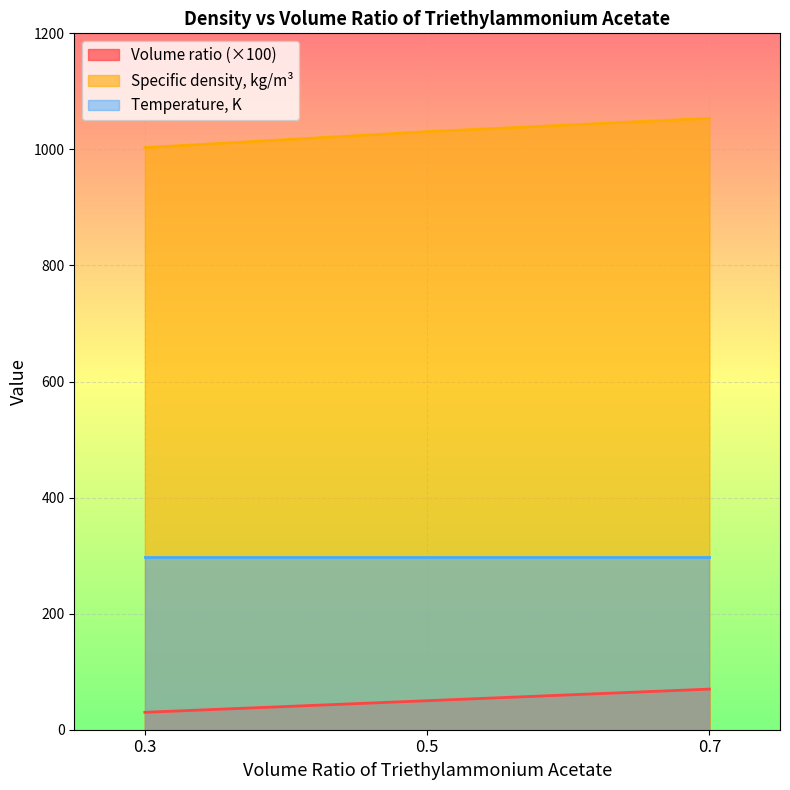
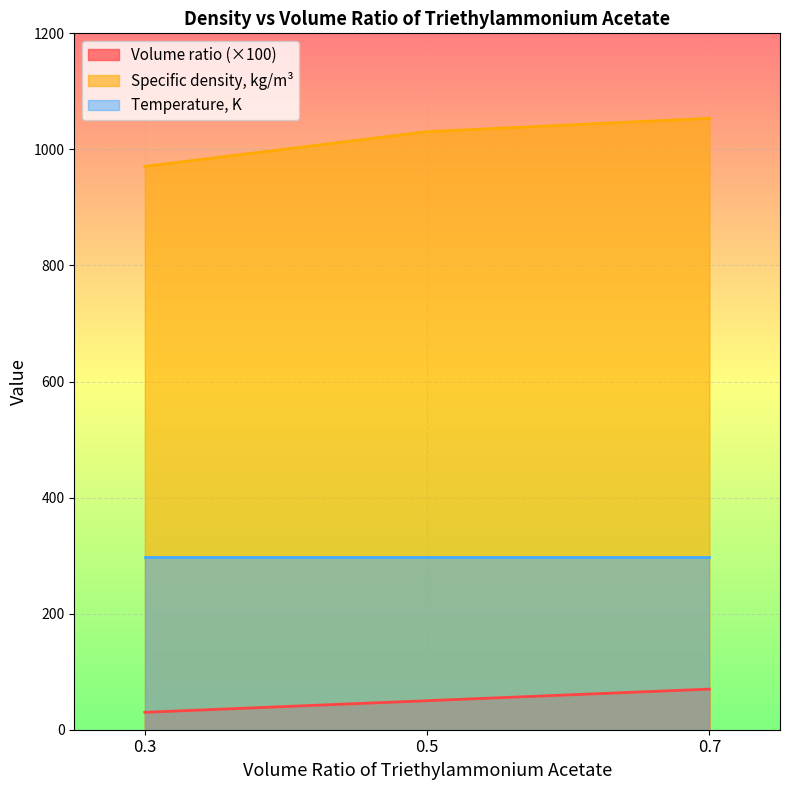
Specific density, kg/m³, 0.3: 1000 -> 970
